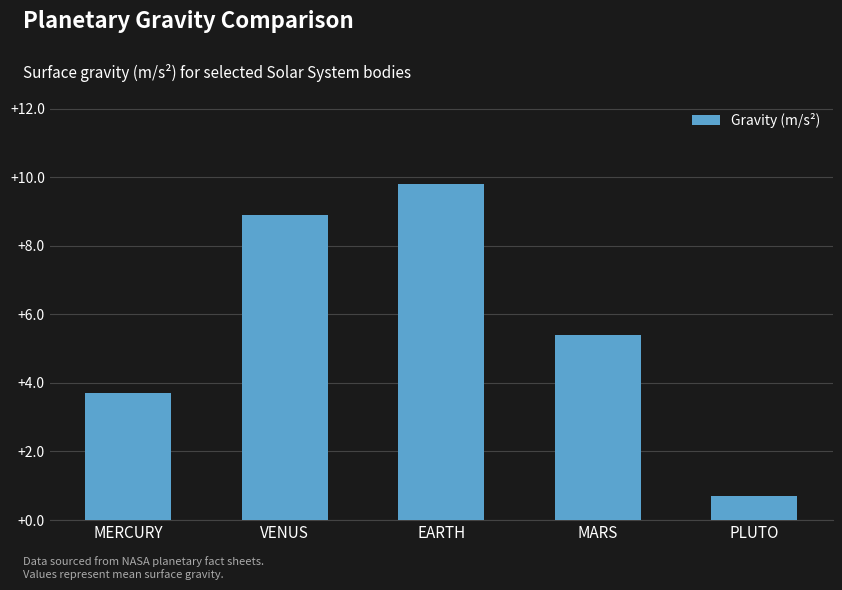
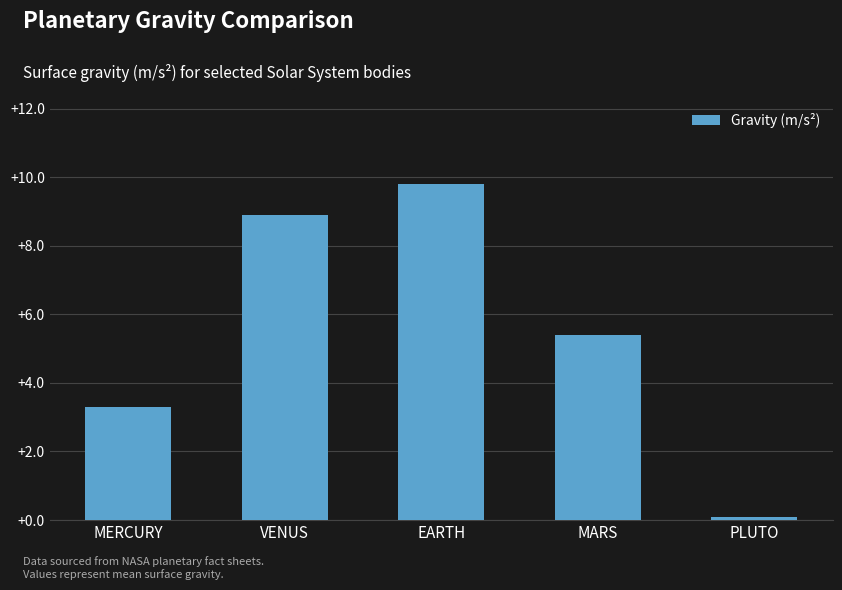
MERCURY: +3.7 -> +3.3
PLUTO: +0.7 -> +0.1
